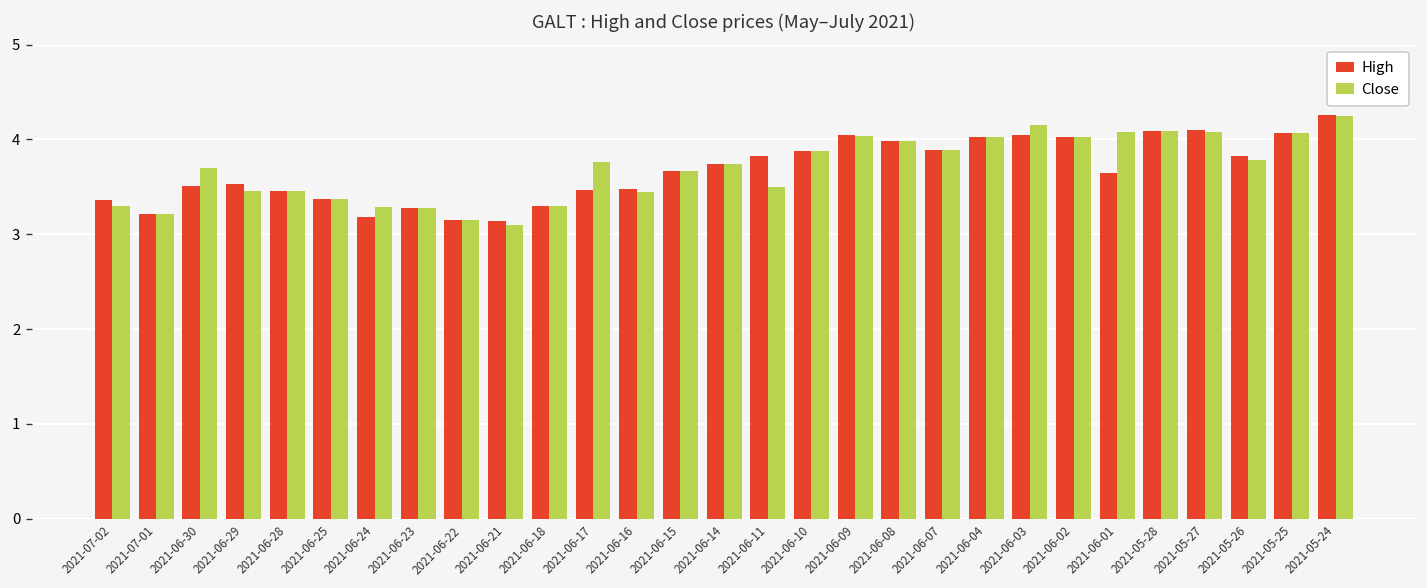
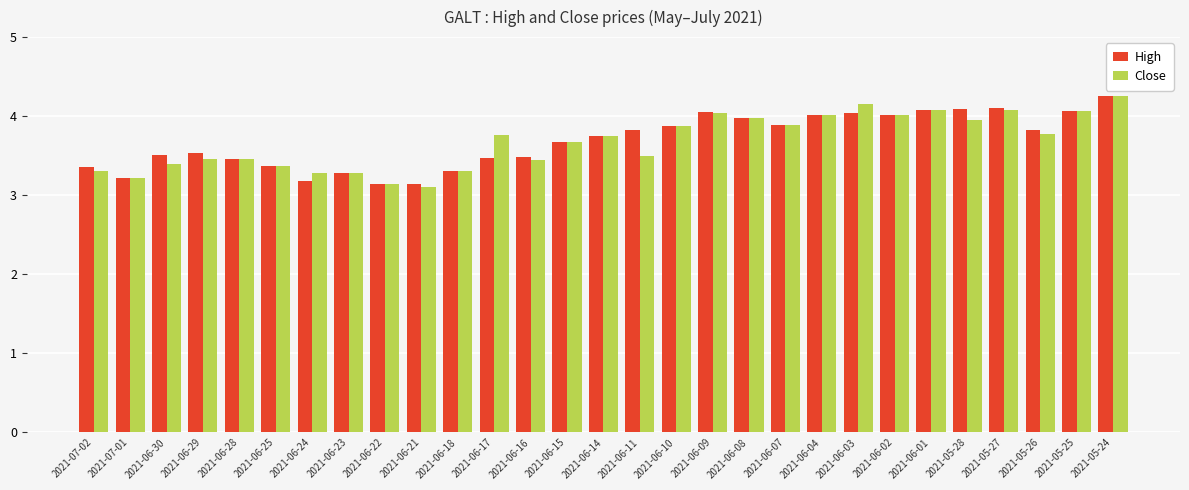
Close, 2021-06-30: 3.7 -> 3.4
High, 2021-06-01: 3.7 -> 4.1
Close, 2021-05-28: 4.1 -> 4.0
